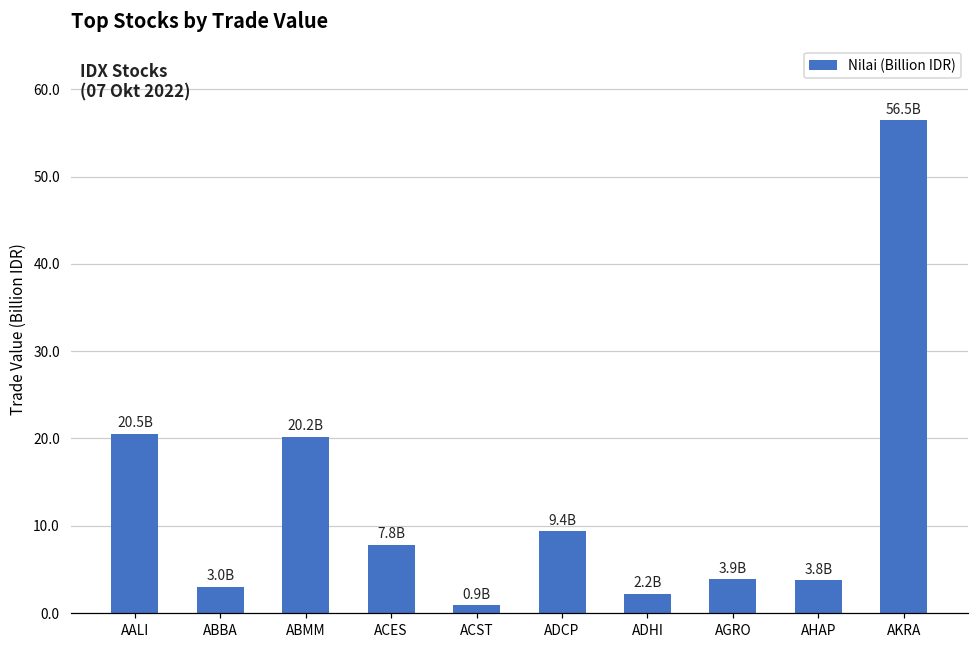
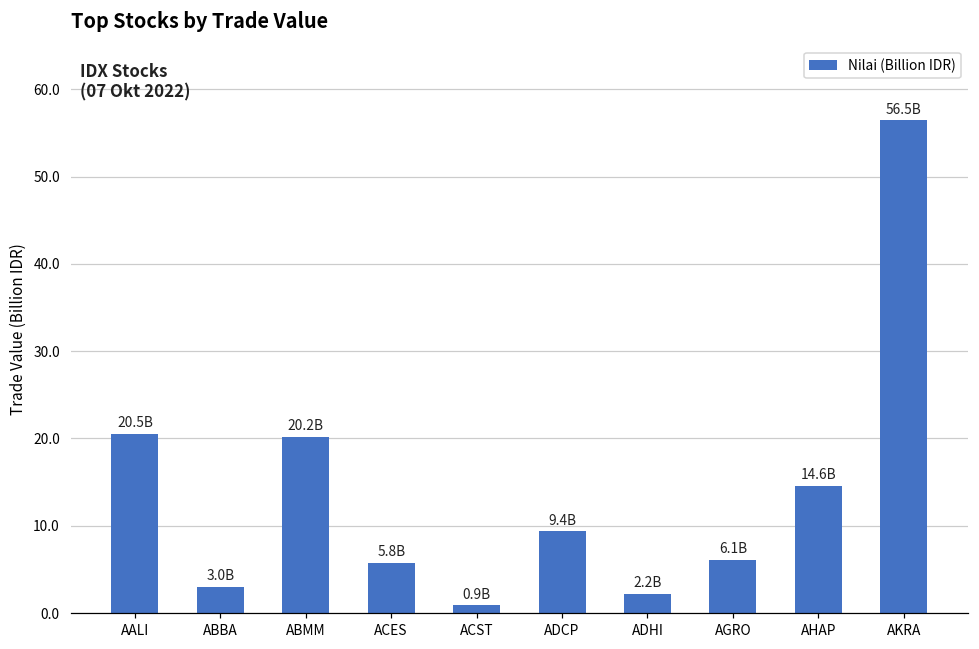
ACES: 7.8B -> 5.8B
AGRO: 3.9B -> 6.1B
AHAP: 3.8B -> 14.6B
